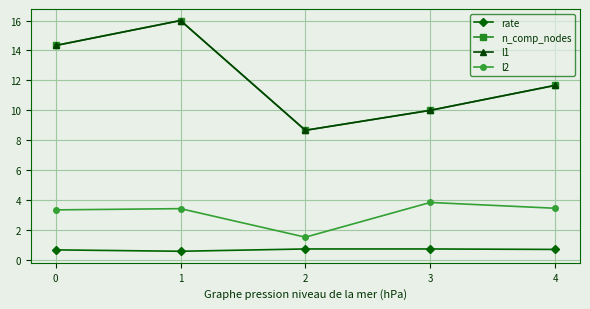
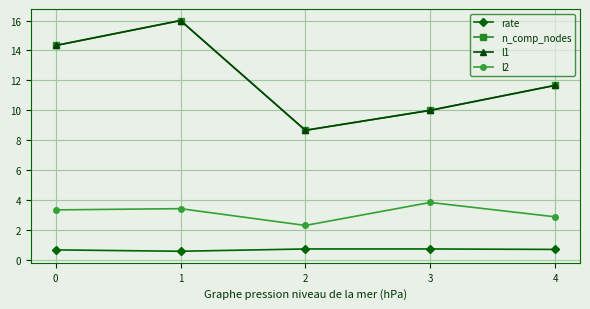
l2, 2: 1.5 -> 2.3
l2, 4: 3.5 -> 2.9
